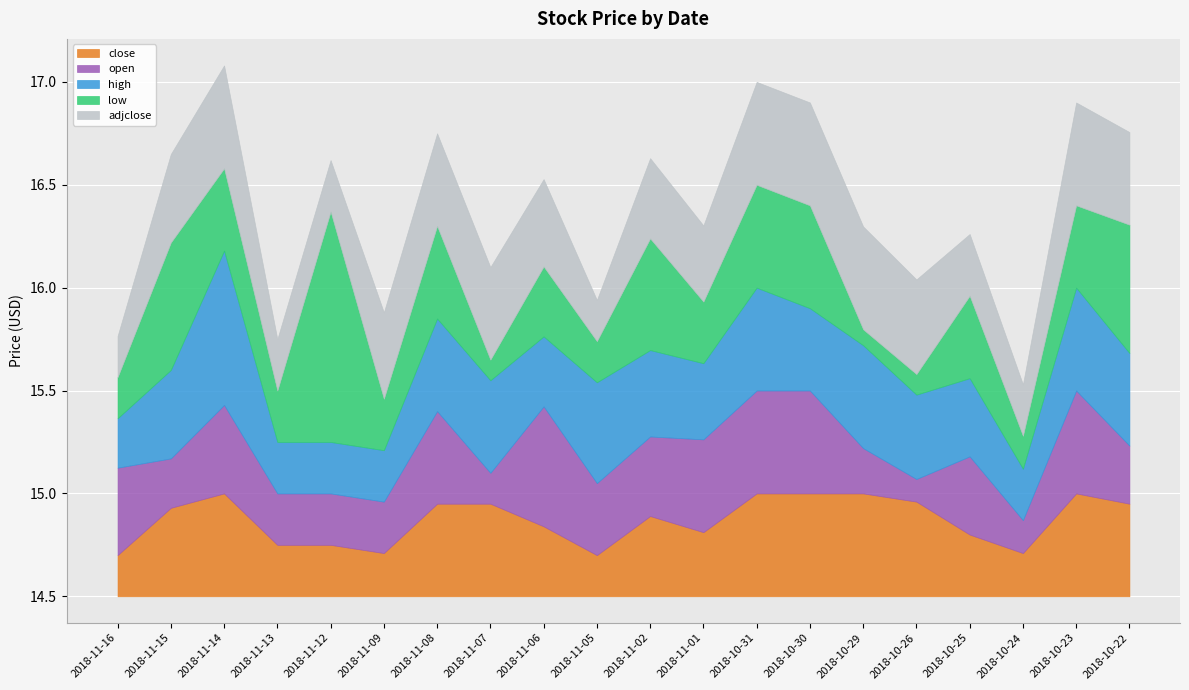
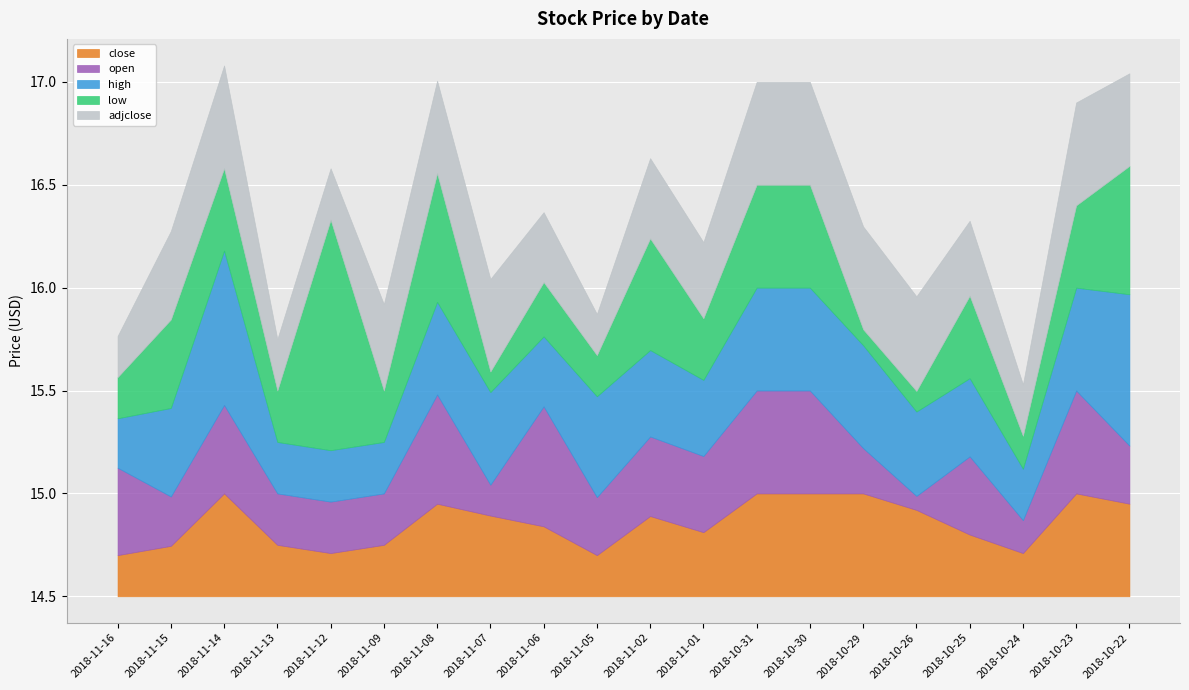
close, 2018-11-15: 14.93 -> 14.75
low, 2018-11-15: 0.62 -> 0.43
close, 2018-11-12: 14.75 -> 14.71
close, 2018-11-09: 14.71 -> 14.75
open, 2018-11-08: 0.45 -> 0.53
low, 2018-11-08: 0.45 -> 0.63
close, 2018-11-07: 14.95 -> 14.89
low, 2018-11-06: 0.34 -> 0.26
adjclose, 2018-11-06: 0.42 -> 0.34
open, 2018-11-05: 0.35 -> 0.28
open, 2018-11-01: 0.45 -> 0.37
high, 2018-10-30: 0.40 -> 0.50
close, 2018-10-26: 14.96 -> 14.92
open, 2018-10-26: 0.11 -> 0.07
adjclose, 2018-10-25: 0.30 -> 0.36
high, 2018-10-22: 0.45 -> 0.74
